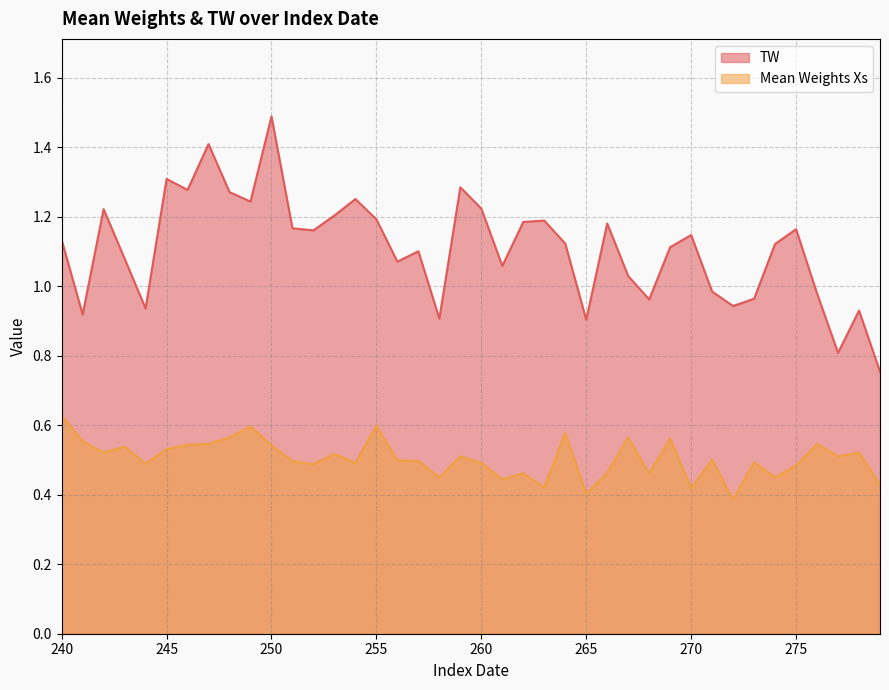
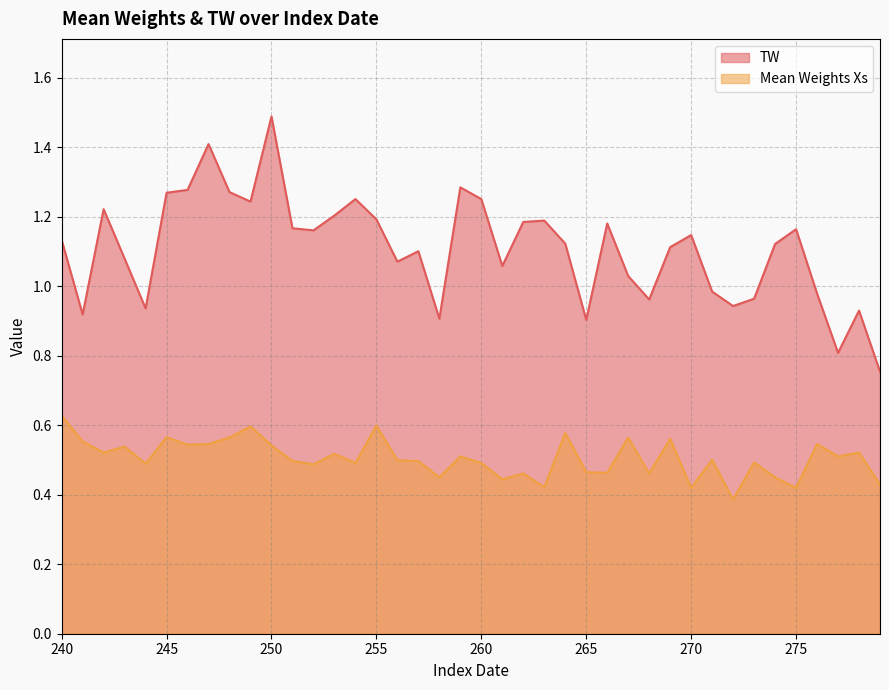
TW, 245: 1.31 -> 1.27
Mean Weights Xs, 245: 0.53 -> 0.57
TW, 260: 1.22 -> 1.25
Mean Weights Xs, 265: 0.40 -> 0.47
Mean Weights Xs, 275: 0.48 -> 0.42
